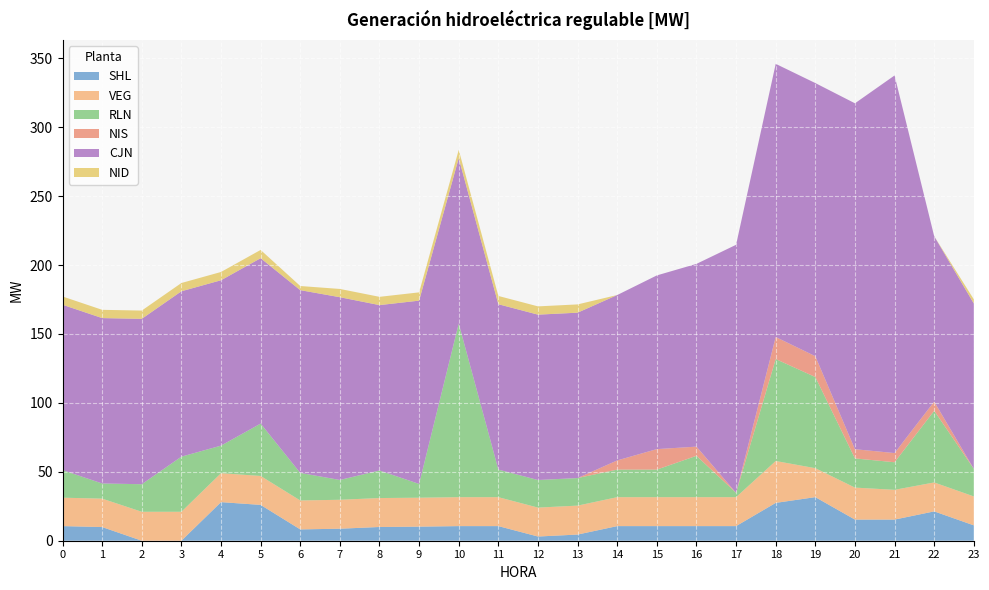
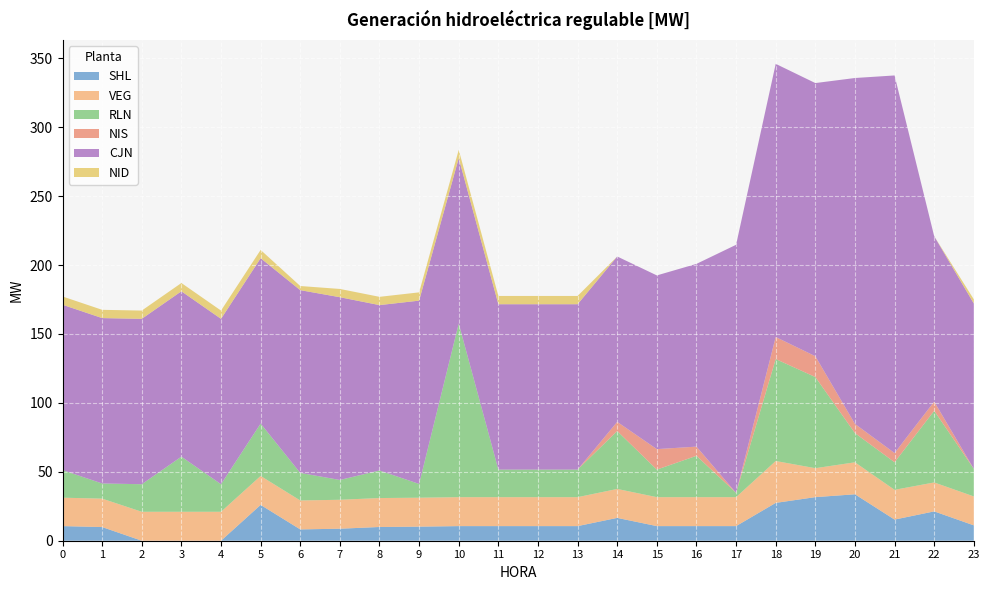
SHL, 4: 28 -> 0
SHL, 12: 3 -> 11
SHL, 13: 4 -> 11
SHL, 14: 11 -> 17
RLN, 14: 20 -> 42
SHL, 20: 15 -> 34
